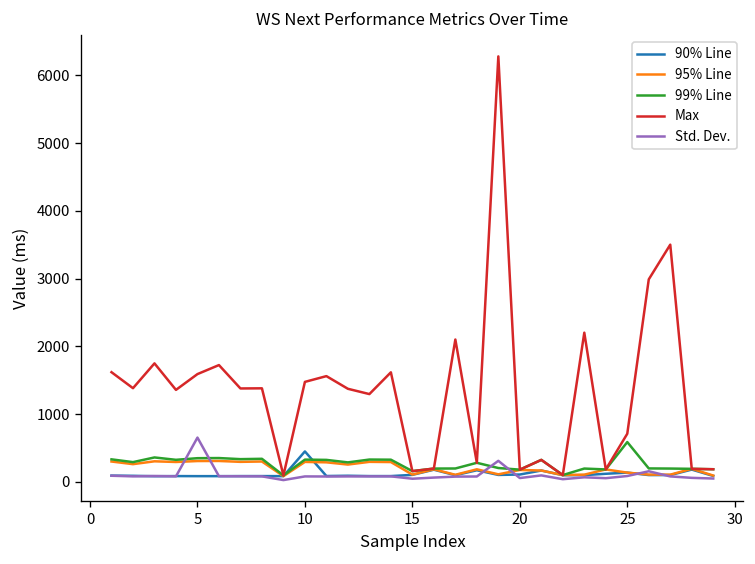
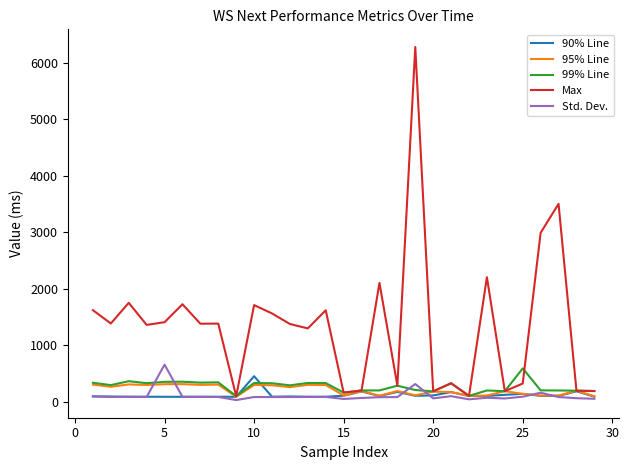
Max, 5: 1600 -> 1400
Max, 10: 1500 -> 1700
Max, 25: 700 -> 300
